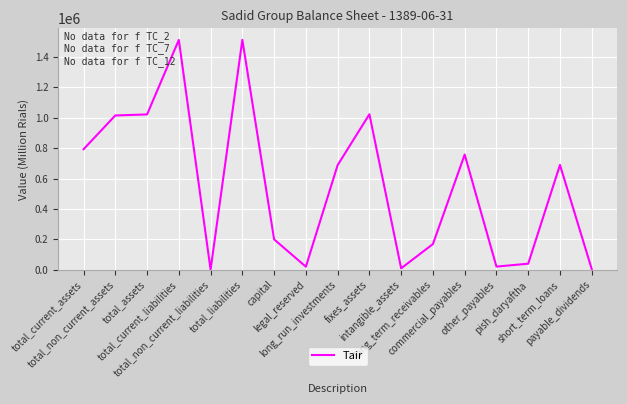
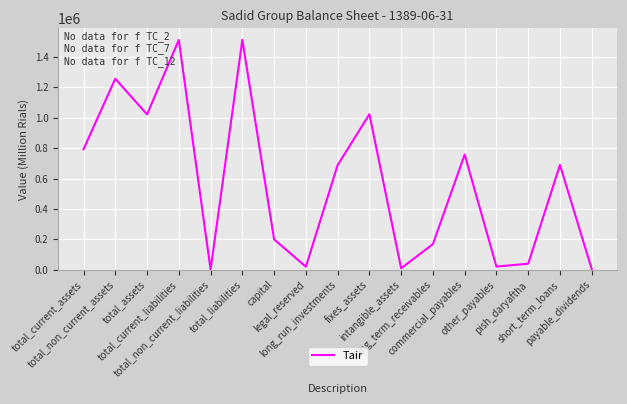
total_non_current_assets: 1020000 -> 1260000
